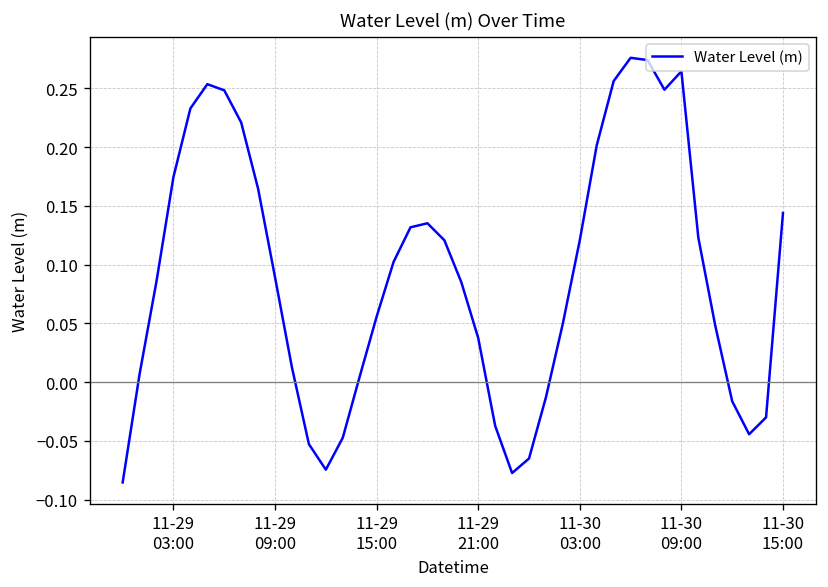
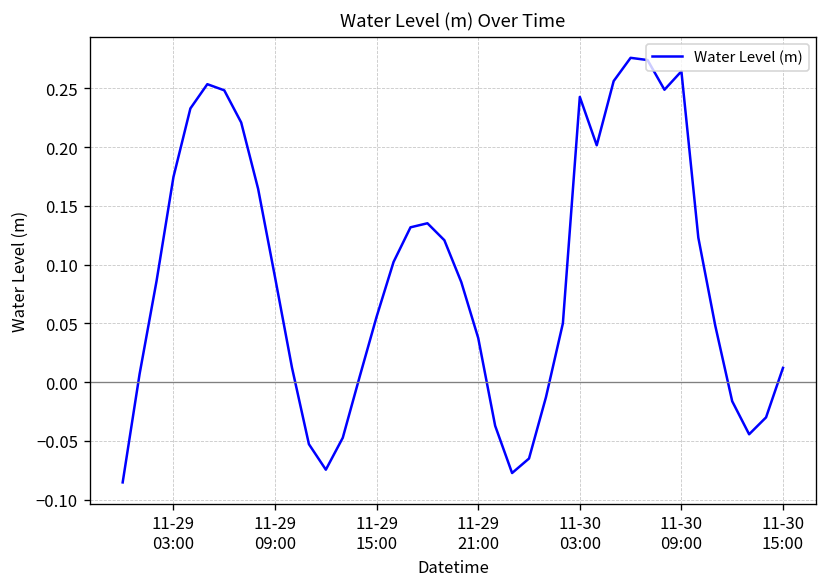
11-30 03:00: 0.12 -> 0.24
11-30 15:00: 0.14 -> 0.01
